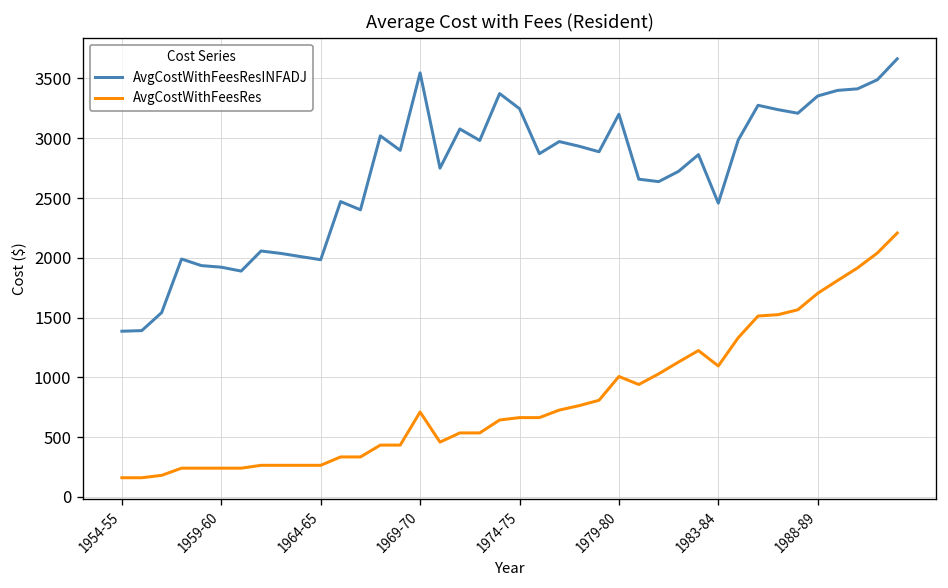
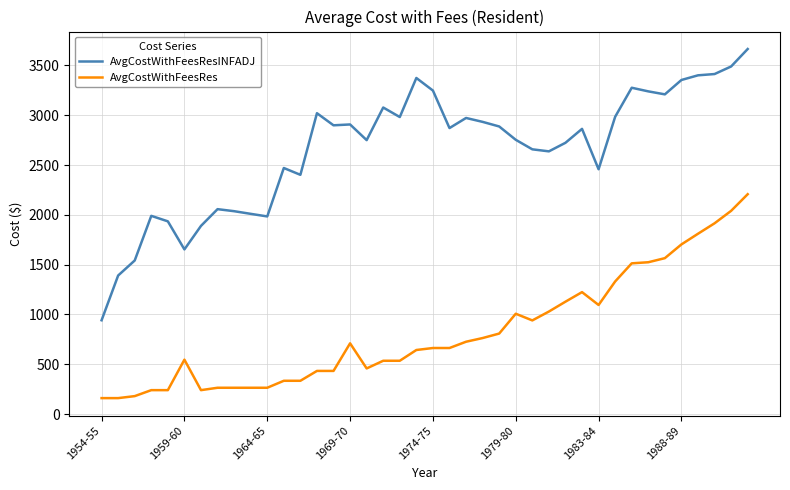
AvgCostWithFeesResINFADJ, 1954-55: 1400 -> 900
AvgCostWithFeesResINFADJ, 1959-60: 1900 -> 1700
AvgCostWithFeesRes, 1959-60: 200 -> 500
AvgCostWithFeesResINFADJ, 1969-70: 3500 -> 2900
AvgCostWithFeesResINFADJ, 1979-80: 3200 -> 2800
